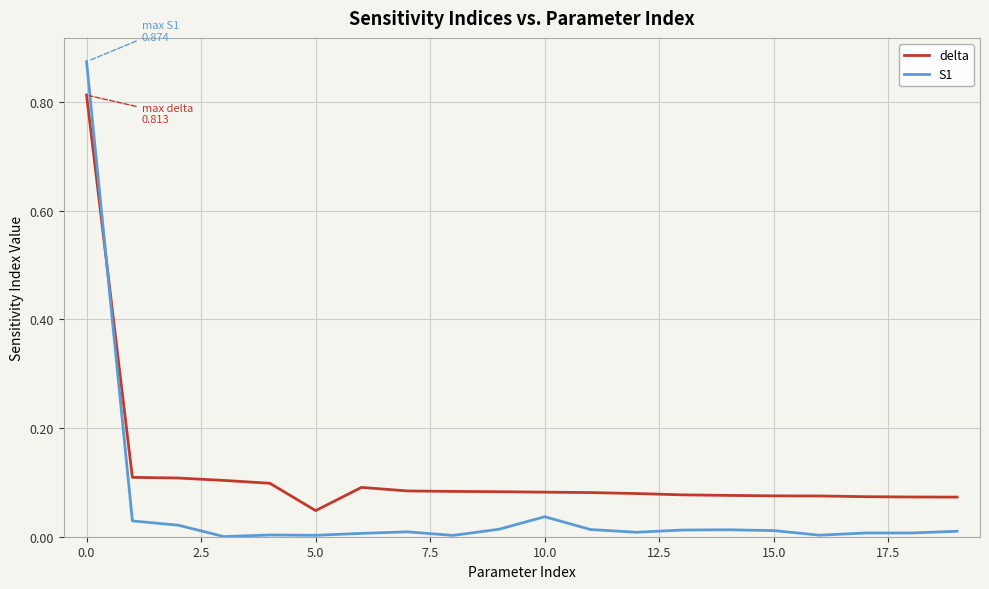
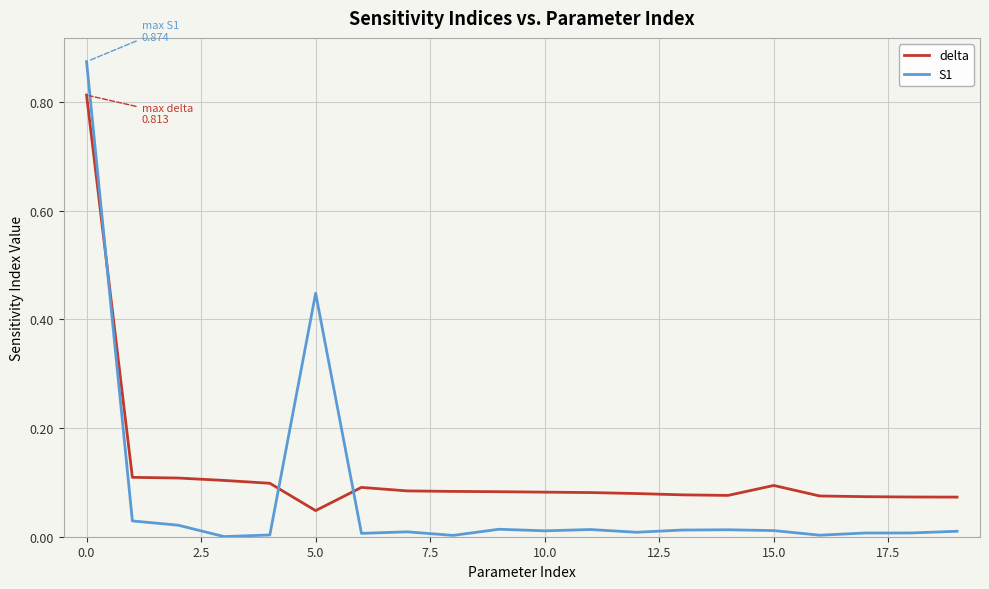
S1, 5.0: 0.00 -> 0.45
S1, 10.0: 0.04 -> 0.01
delta, 15.0: 0.08 -> 0.09
